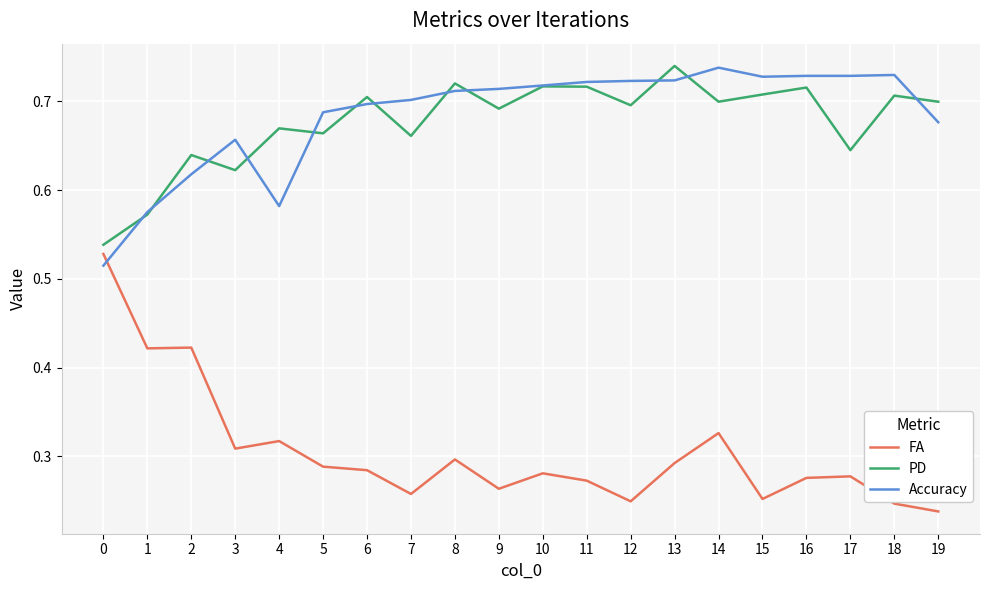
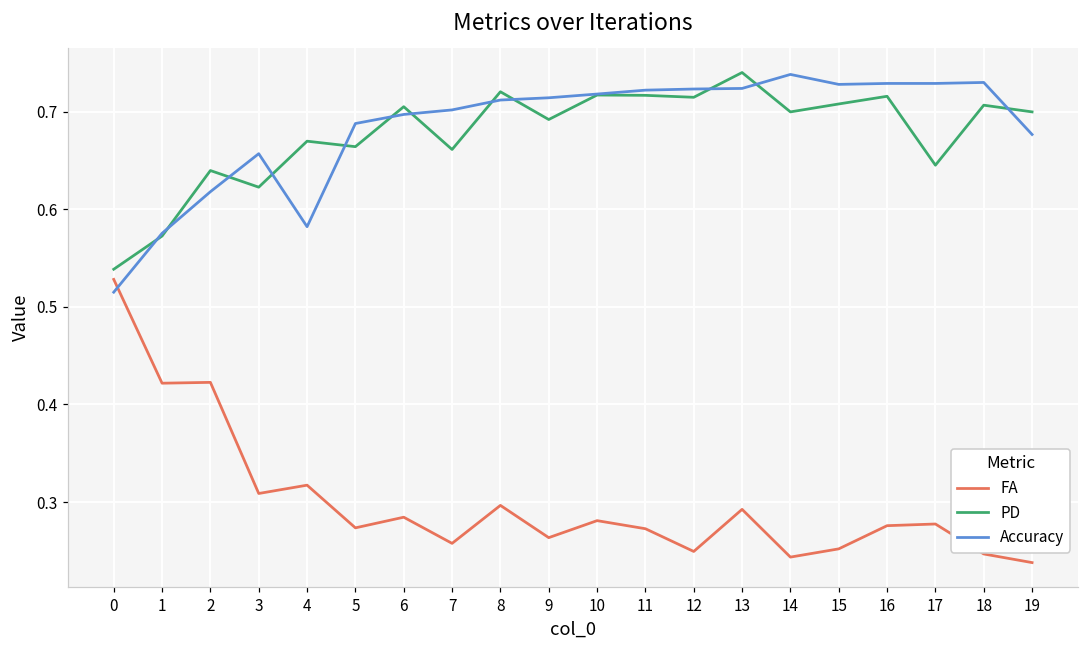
FA, 5: 0.29 -> 0.27
PD, 12: 0.70 -> 0.71
FA, 14: 0.33 -> 0.24
